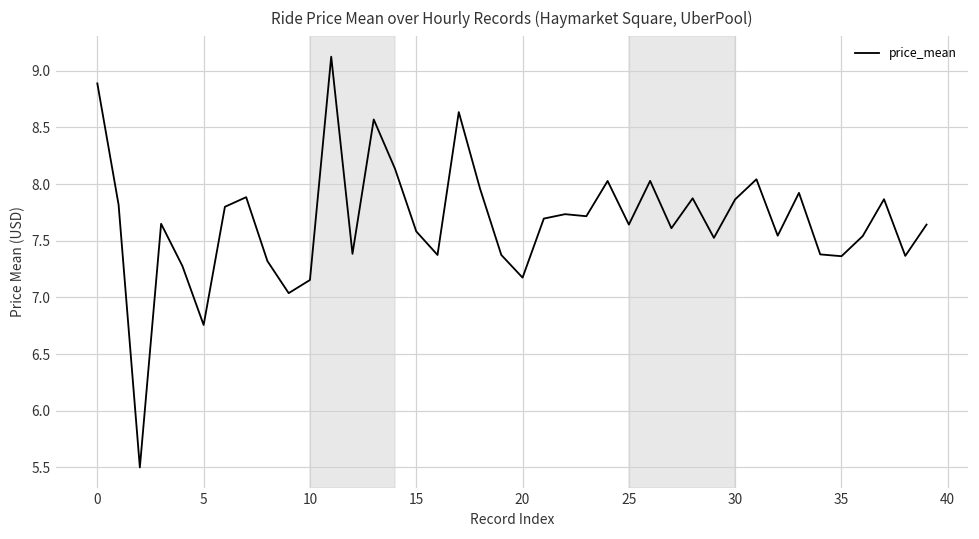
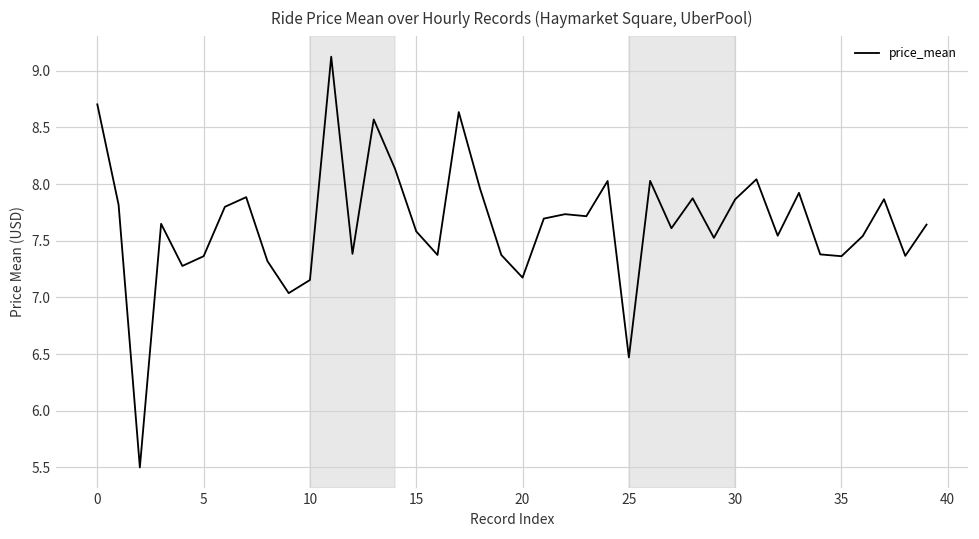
0: 8.89 -> 8.70
5: 6.76 -> 7.36
25: 7.64 -> 6.47
